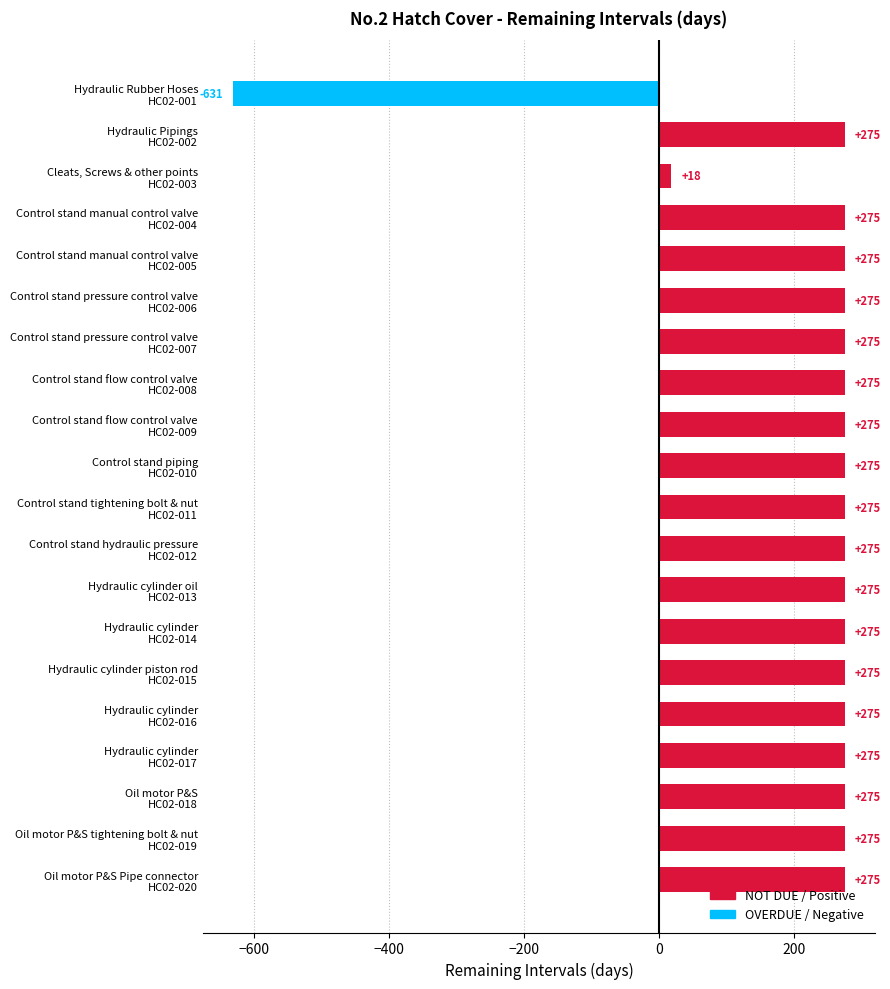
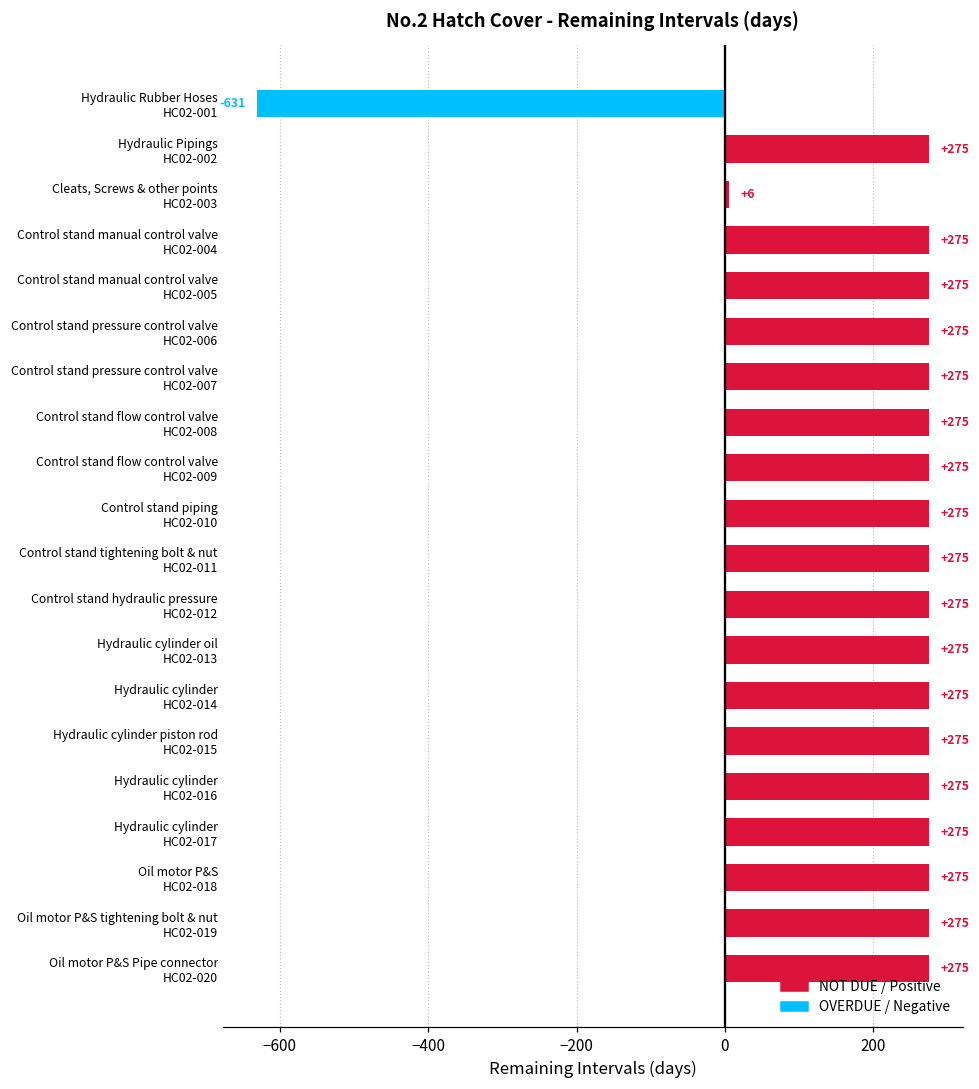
Cleats, Screws & other points HC02-003: +18 -> +6
